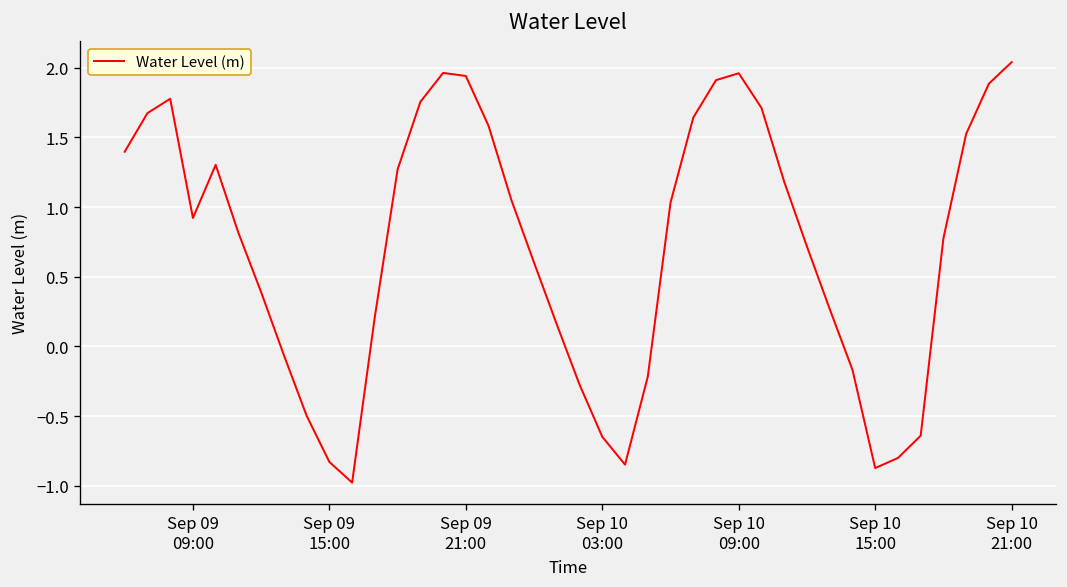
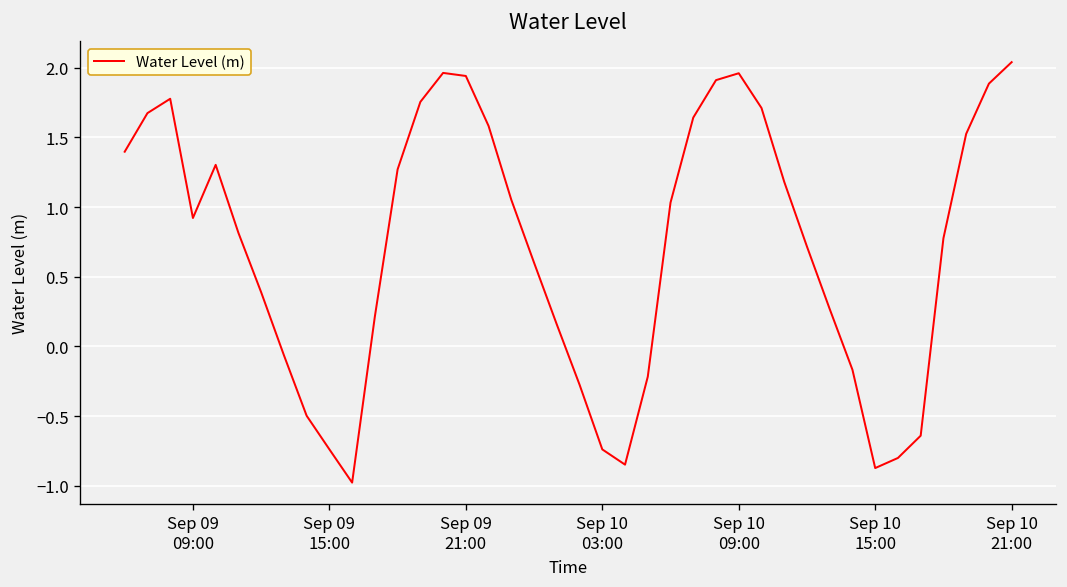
Sep 09 15:00: -0.83 -> -0.74
Sep 10 03:00: -0.65 -> -0.74
